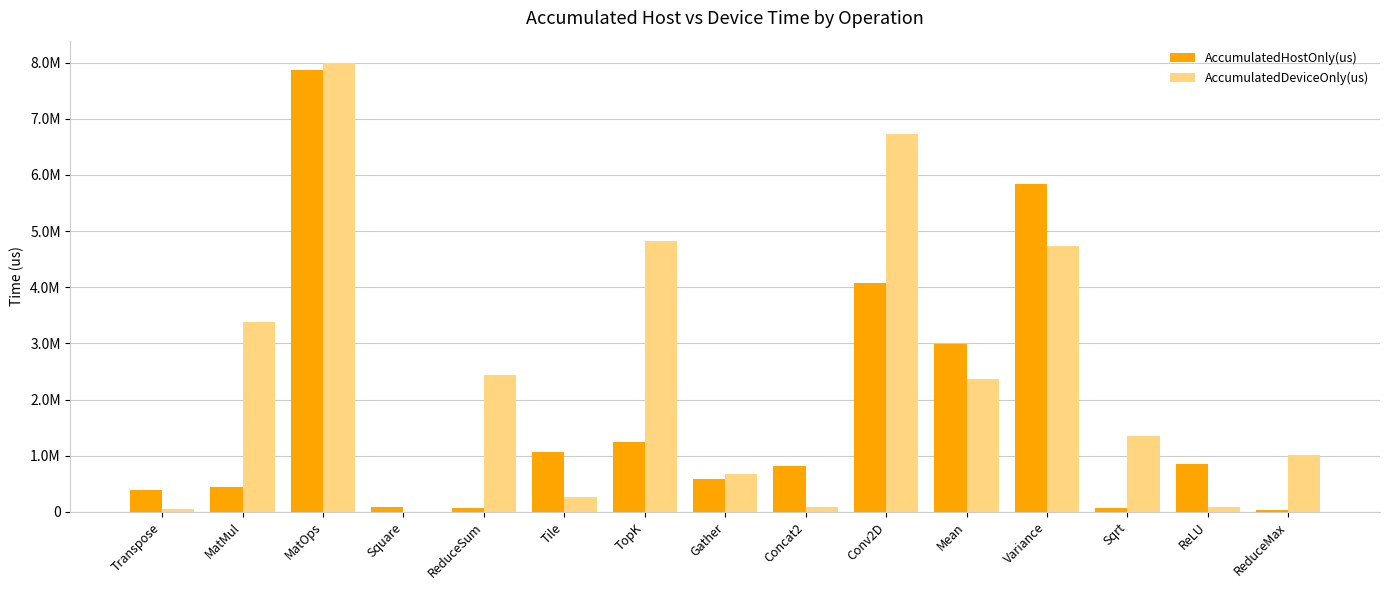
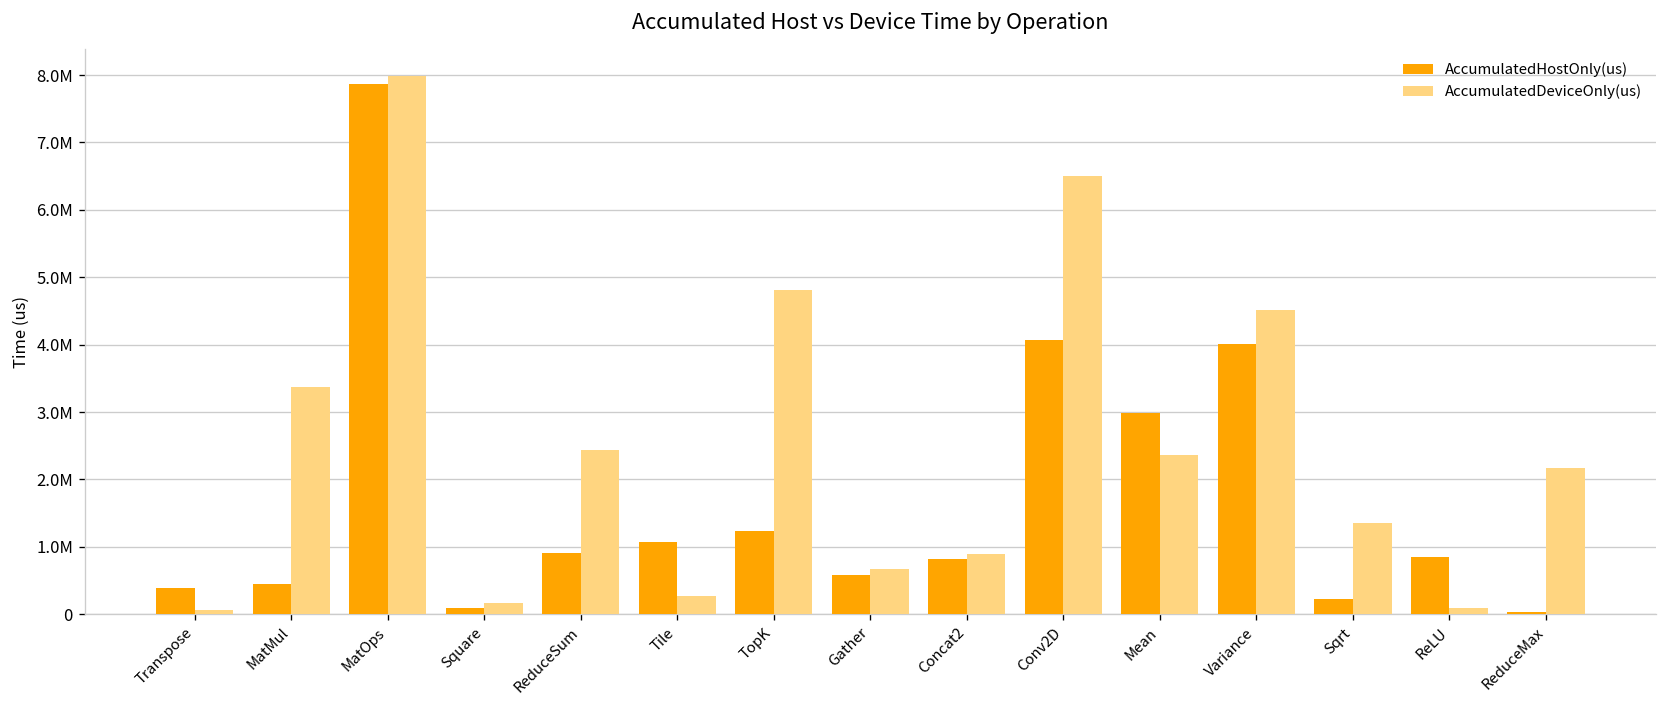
AccumulatedDeviceOnly(us), Square: 0 -> 200000
AccumulatedHostOnly(us), ReduceSum: 100000 -> 900000
AccumulatedDeviceOnly(us), Concat2: 100000 -> 900000
AccumulatedDeviceOnly(us), Conv2D: 6700000 -> 6500000
AccumulatedHostOnly(us), Variance: 5800000 -> 4000000
AccumulatedDeviceOnly(us), Variance: 4700000 -> 4500000
AccumulatedHostOnly(us), Sqrt: 100000 -> 200000
AccumulatedDeviceOnly(us), ReduceMax: 1000000 -> 2200000
